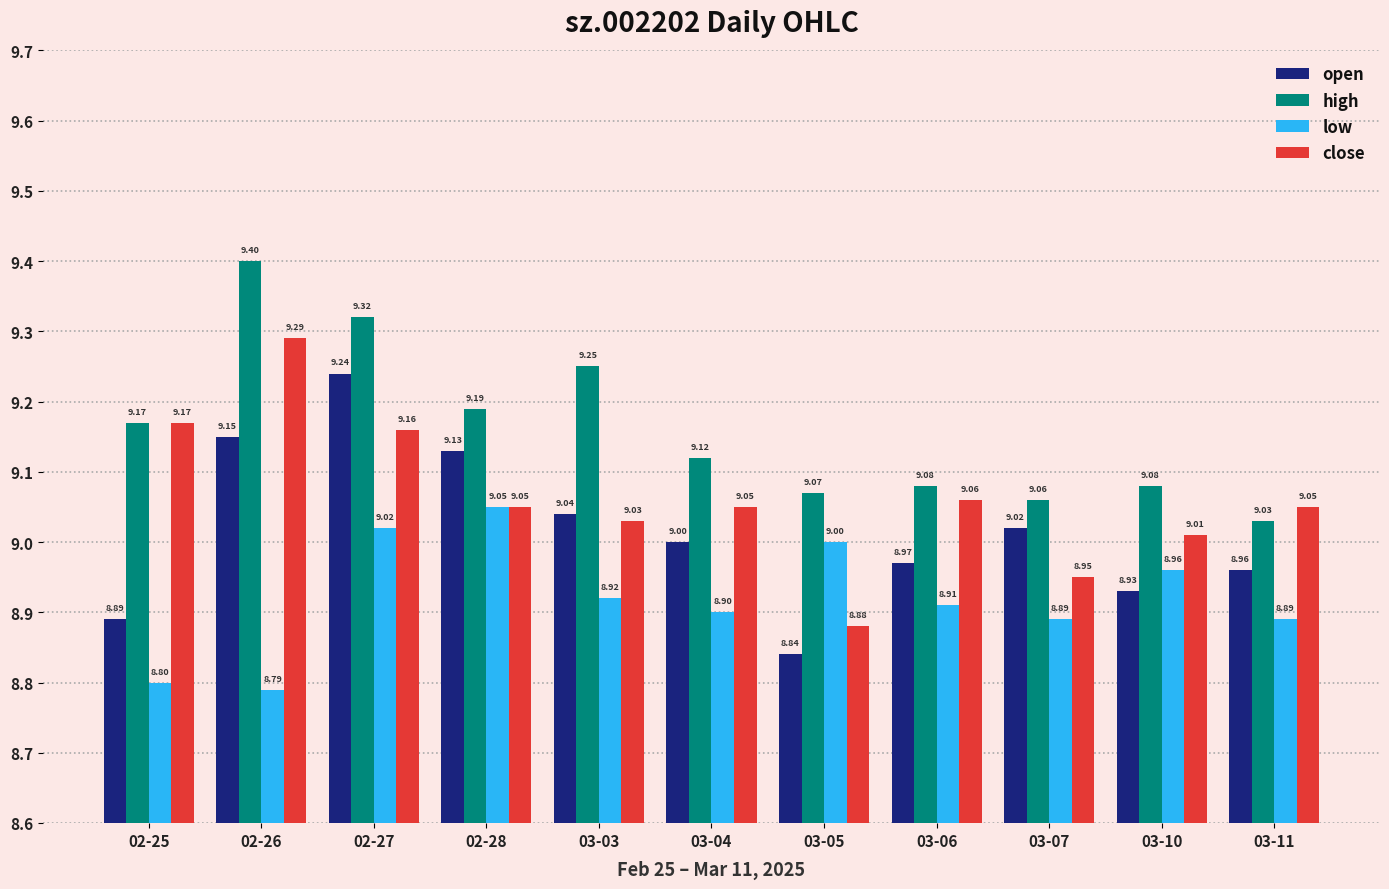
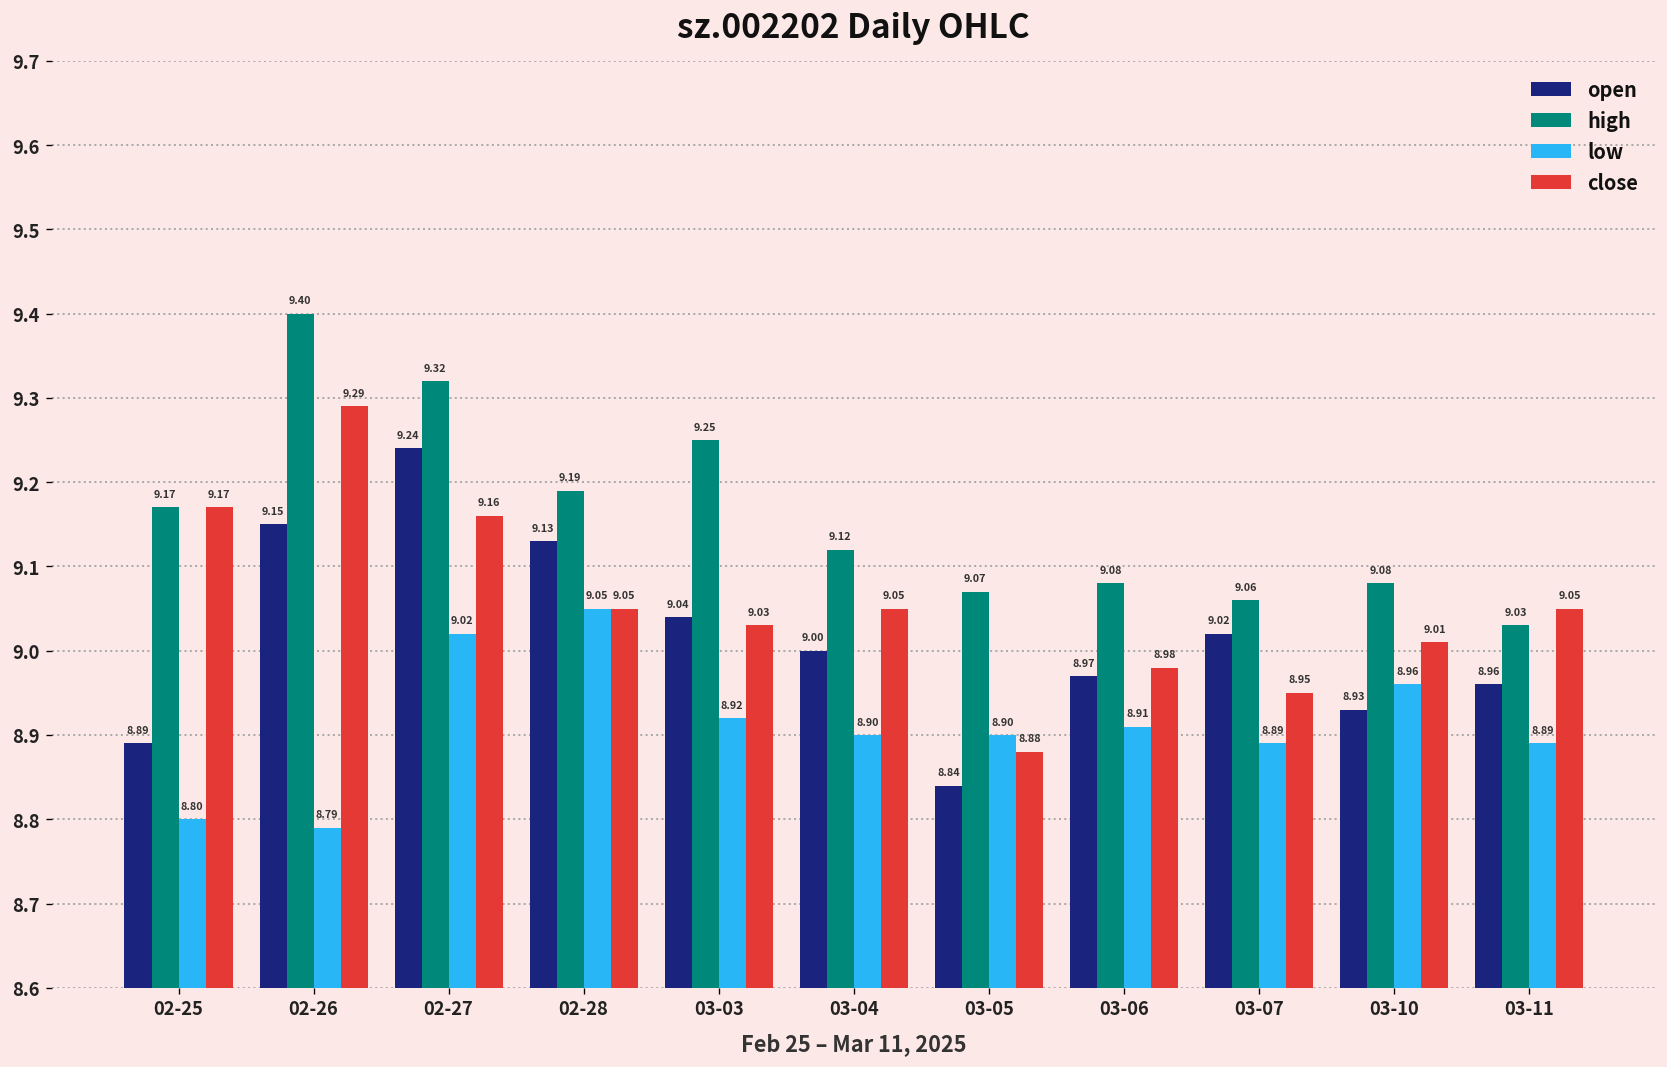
low, 03-05: 9.00 -> 8.90
close, 03-06: 9.06 -> 8.98
